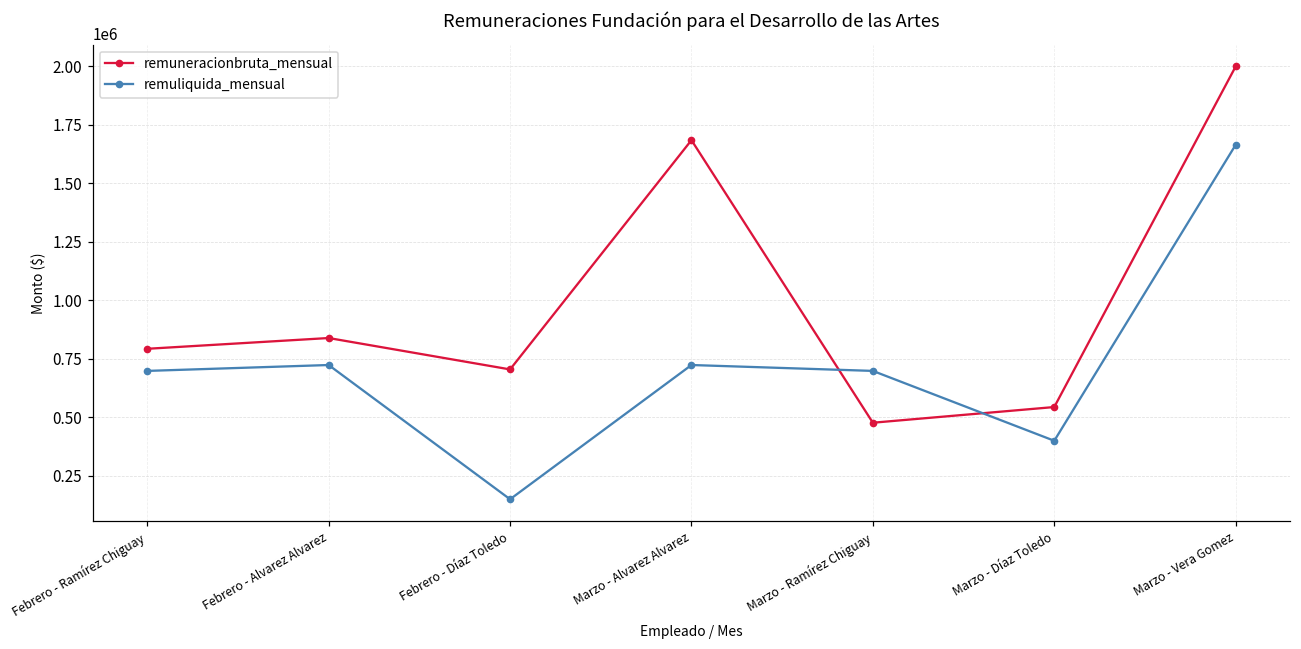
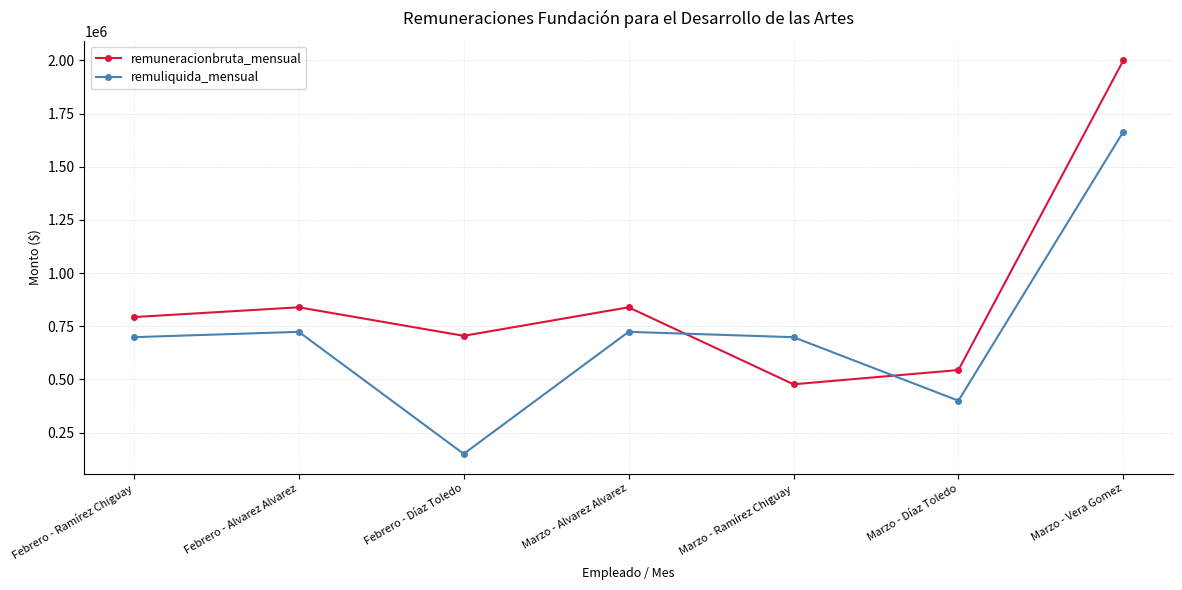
remuneracionbruta_mensual, Marzo - Alvarez Alvarez: 1690000 -> 840000
